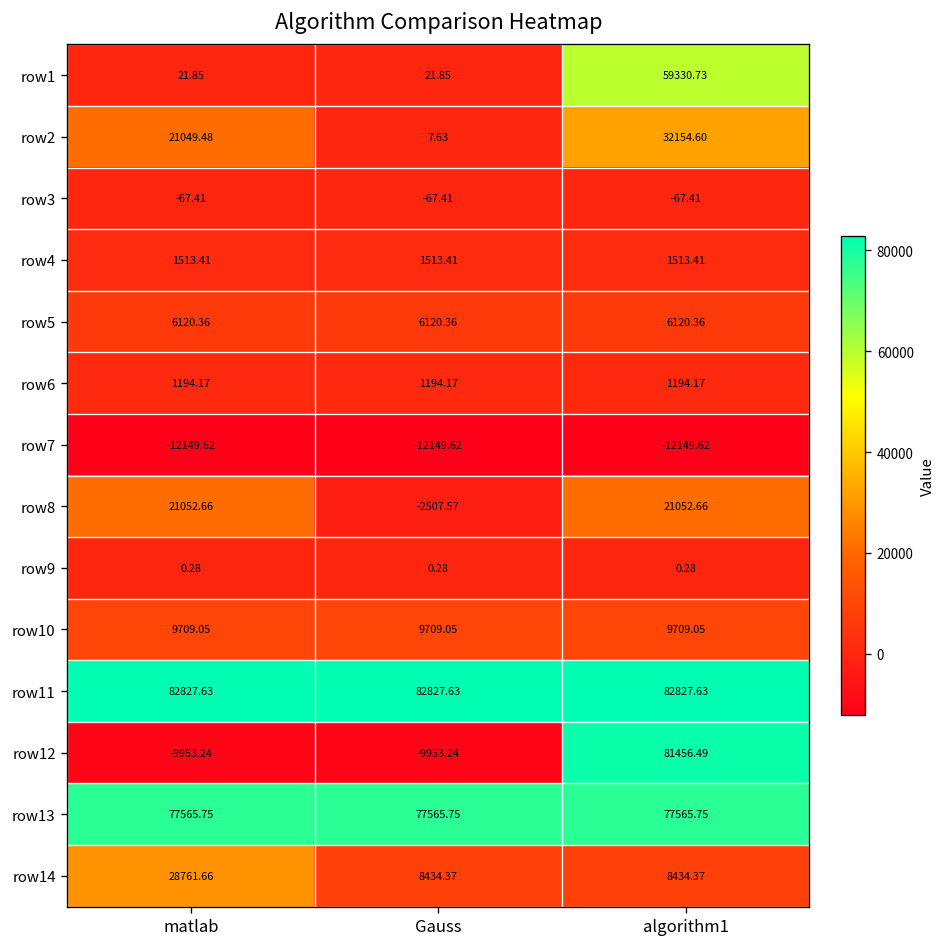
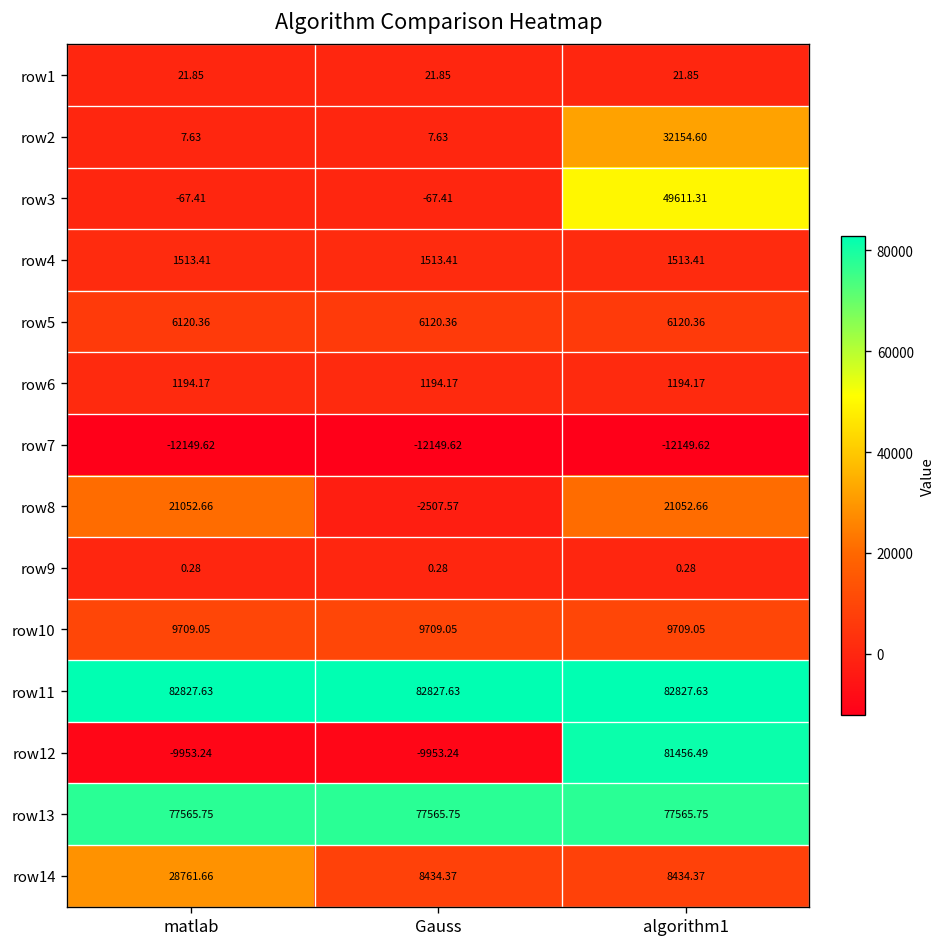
row1, algorithm1: 59330.73 -> 21.85
row2, matlab: 21049.48 -> 7.63
row3, algorithm1: -67.41 -> 49611.31
